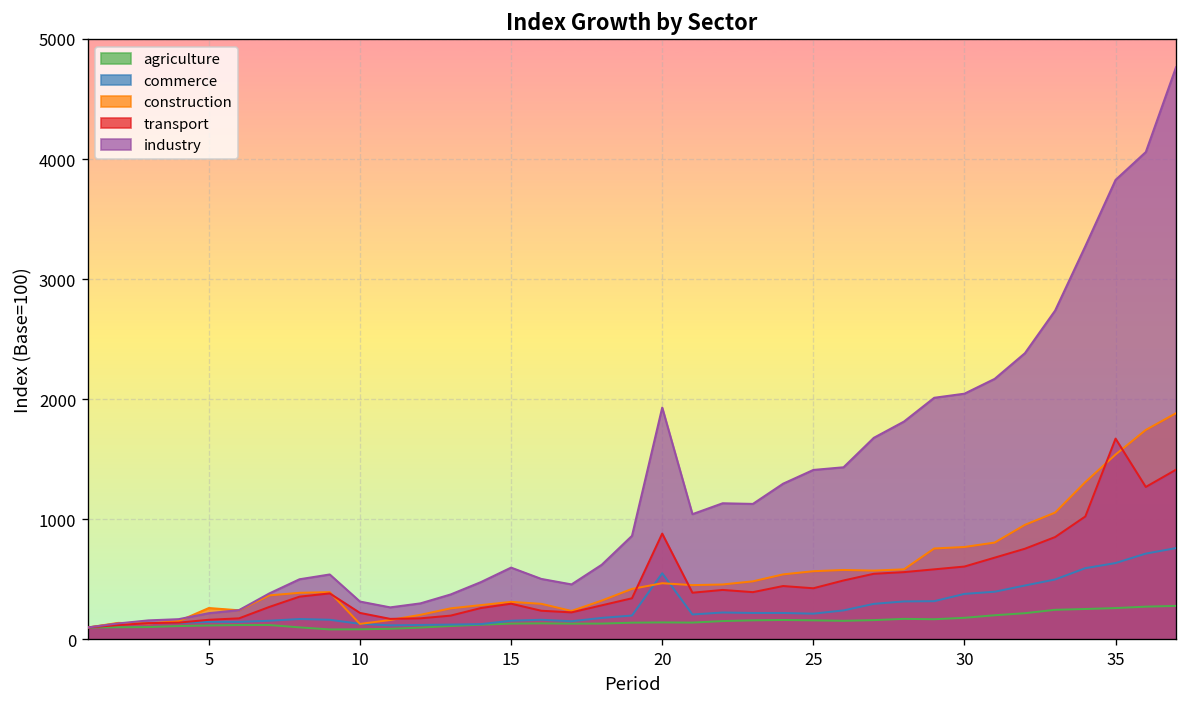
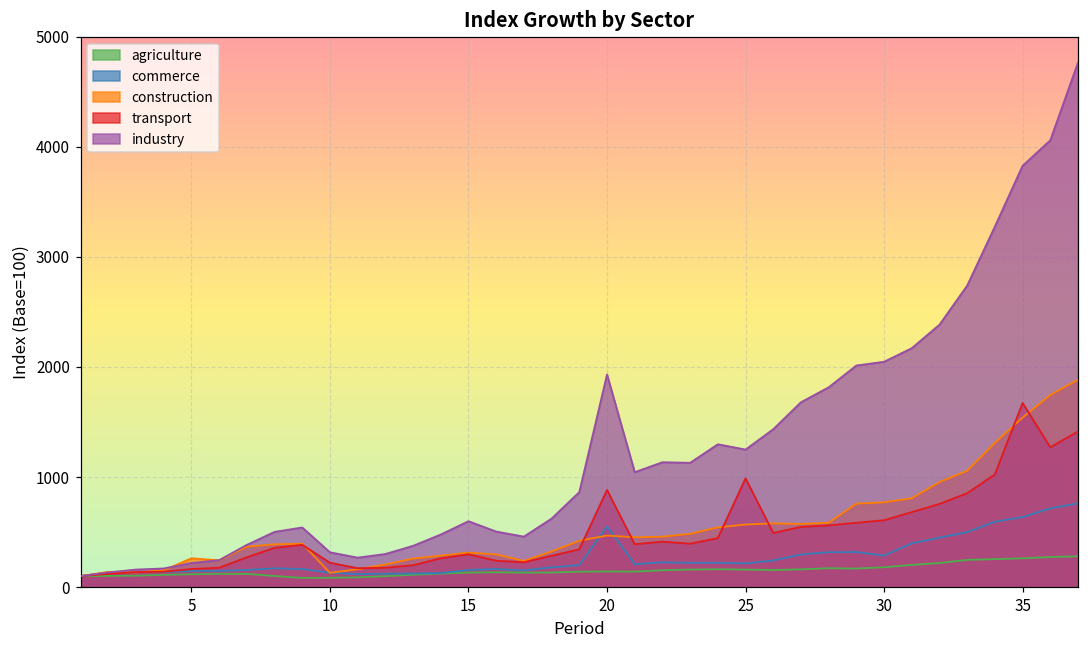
transport, 25: 430 -> 990
industry, 25: 1410 -> 1250
commerce, 30: 380 -> 290
